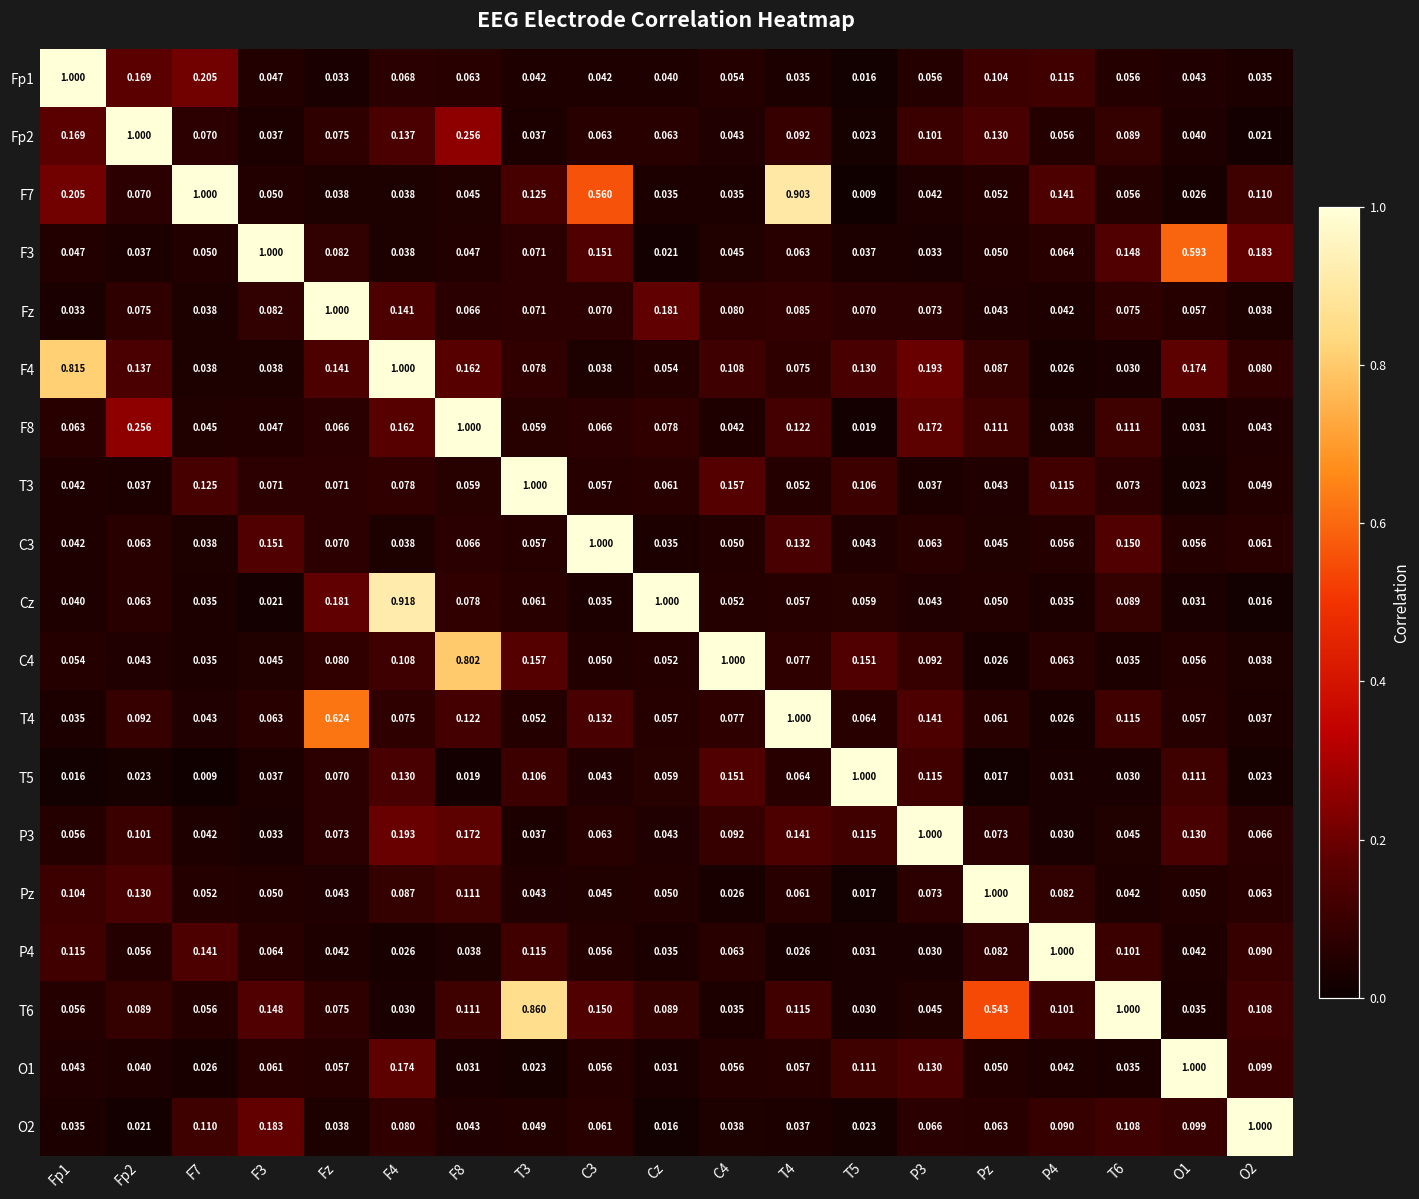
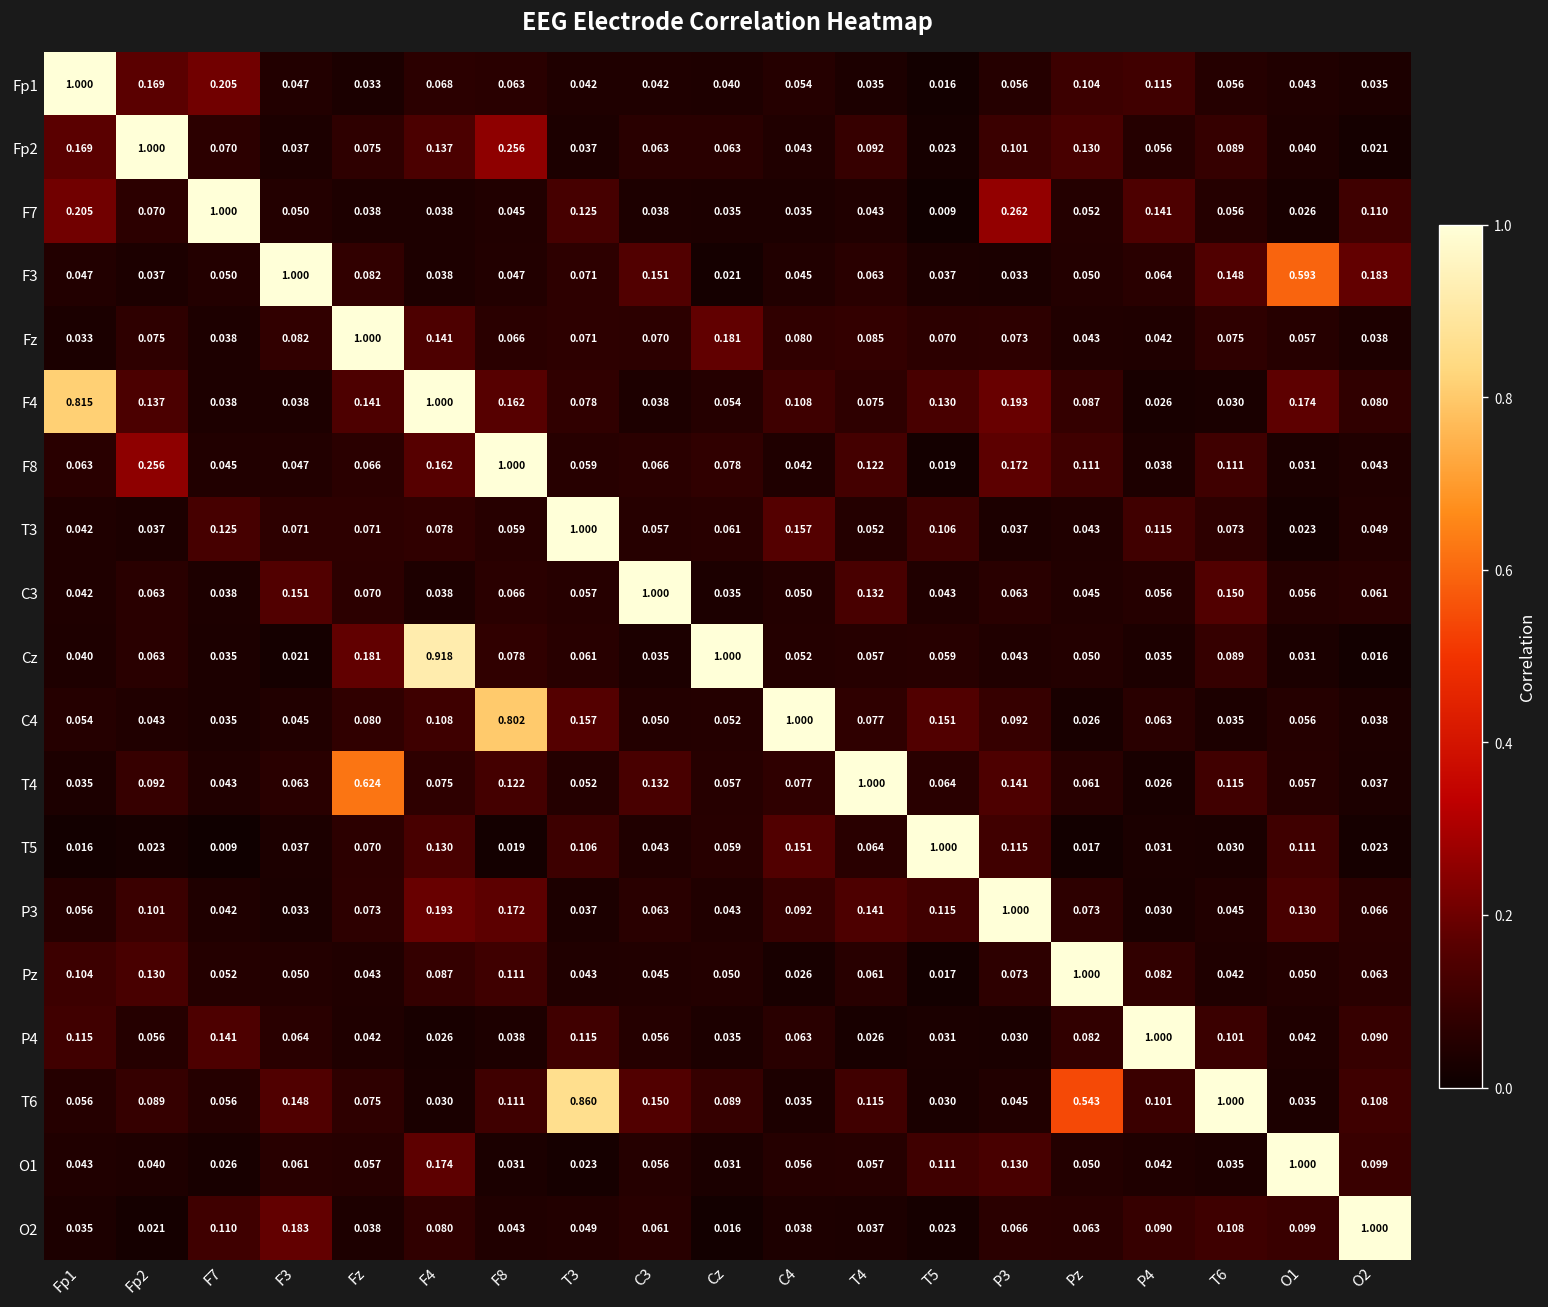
F7, C3: 0.560 -> 0.038
F7, T4: 0.903 -> 0.043
F7, P3: 0.042 -> 0.262
